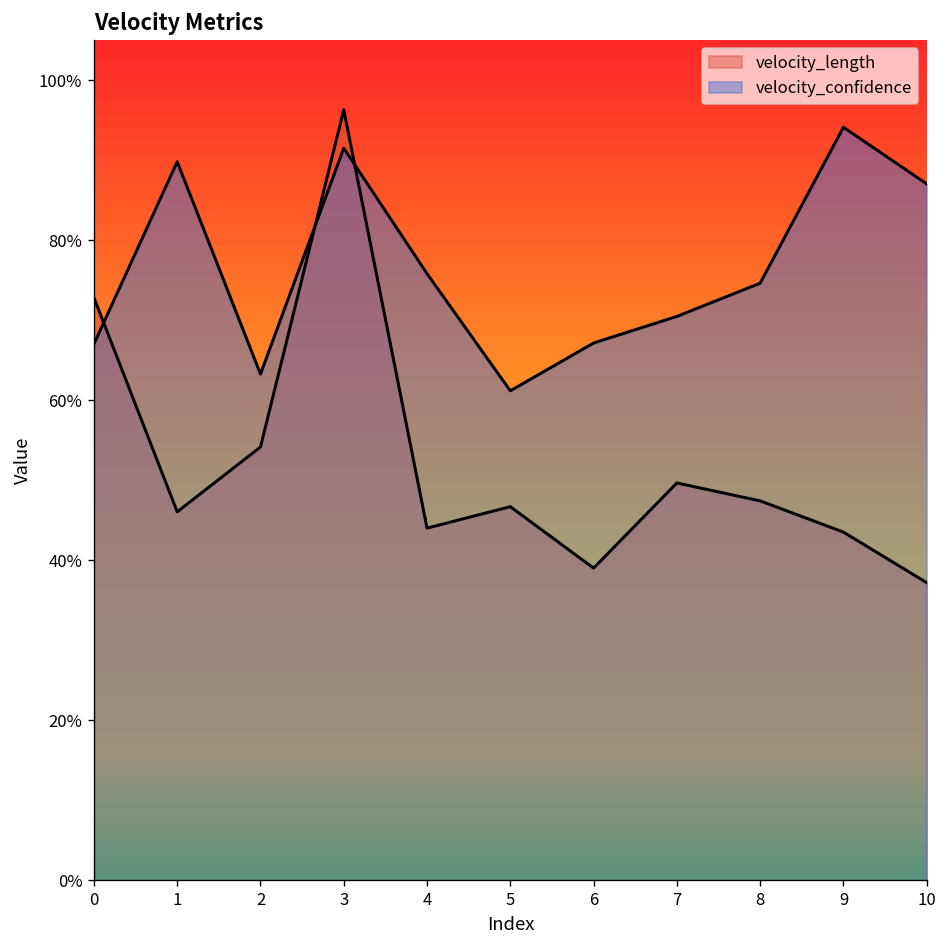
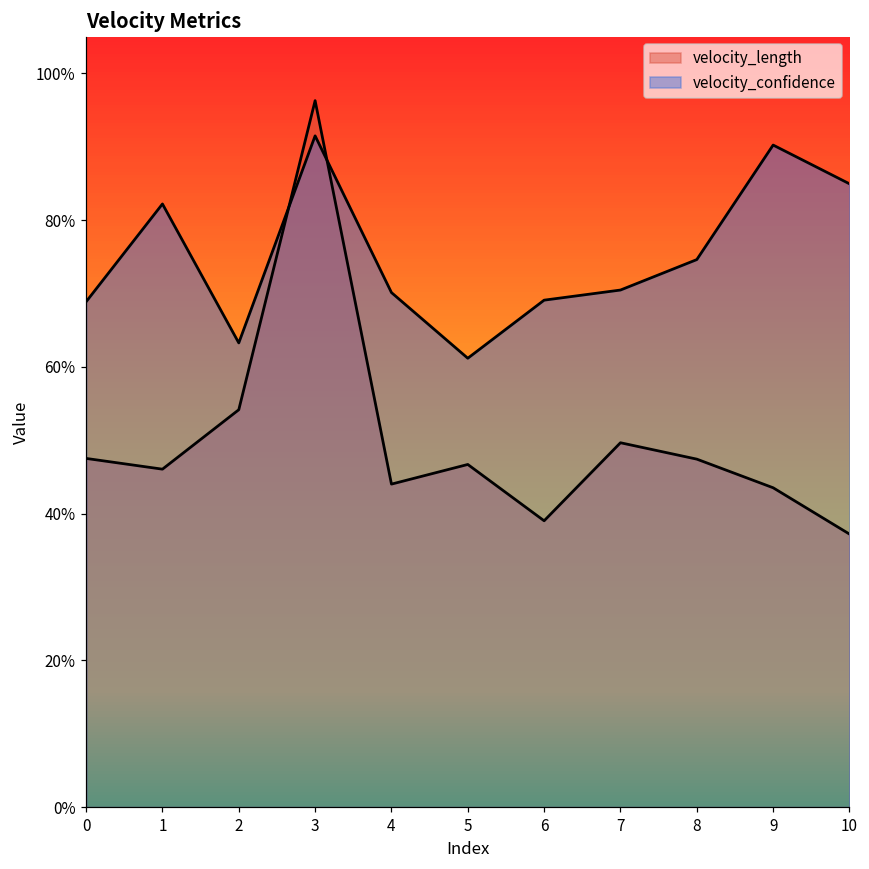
velocity_length, 0: 73% -> 48%
velocity_confidence, 0: 67% -> 69%
velocity_confidence, 1: 90% -> 82%
velocity_confidence, 4: 76% -> 70%
velocity_confidence, 6: 67% -> 69%
velocity_confidence, 9: 94% -> 90%
velocity_confidence, 10: 87% -> 85%
